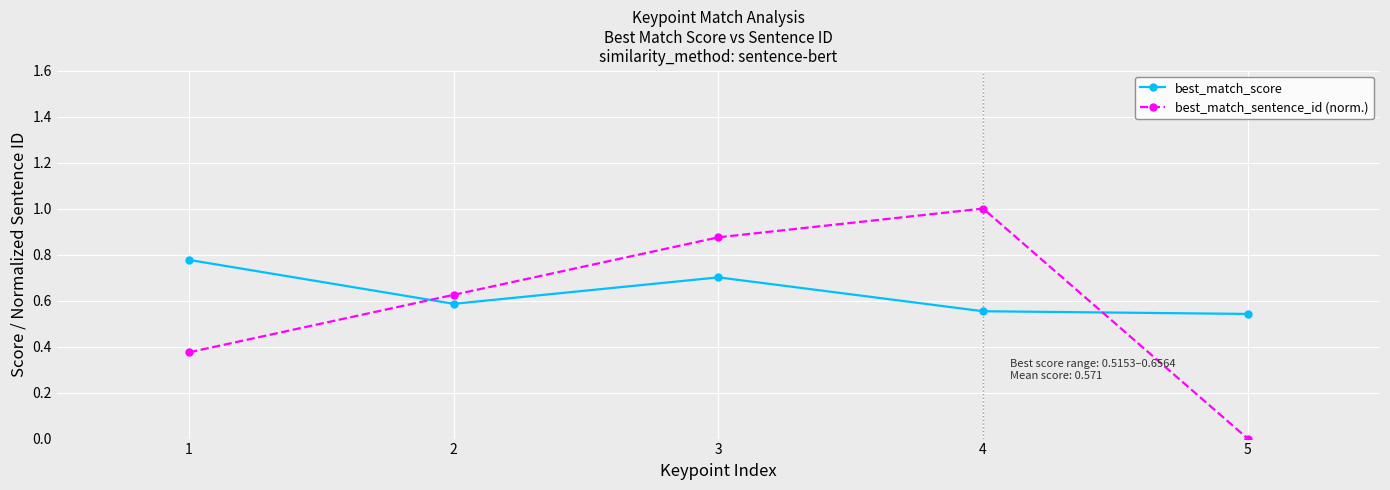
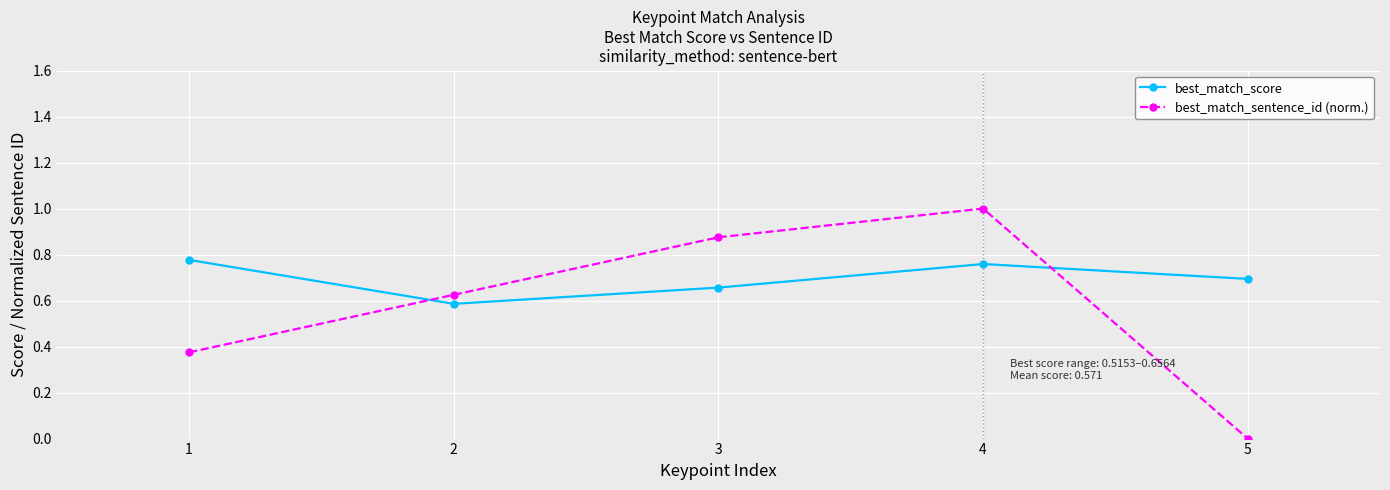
best_match_score, 3: 0.70 -> 0.66
best_match_score, 4: 0.55 -> 0.76
best_match_score, 5: 0.54 -> 0.69
